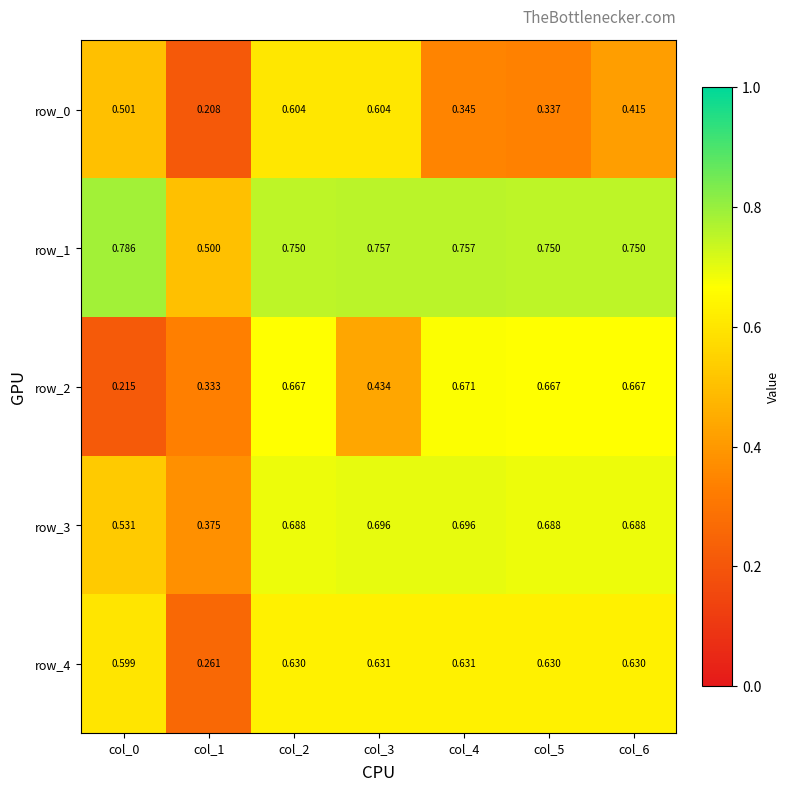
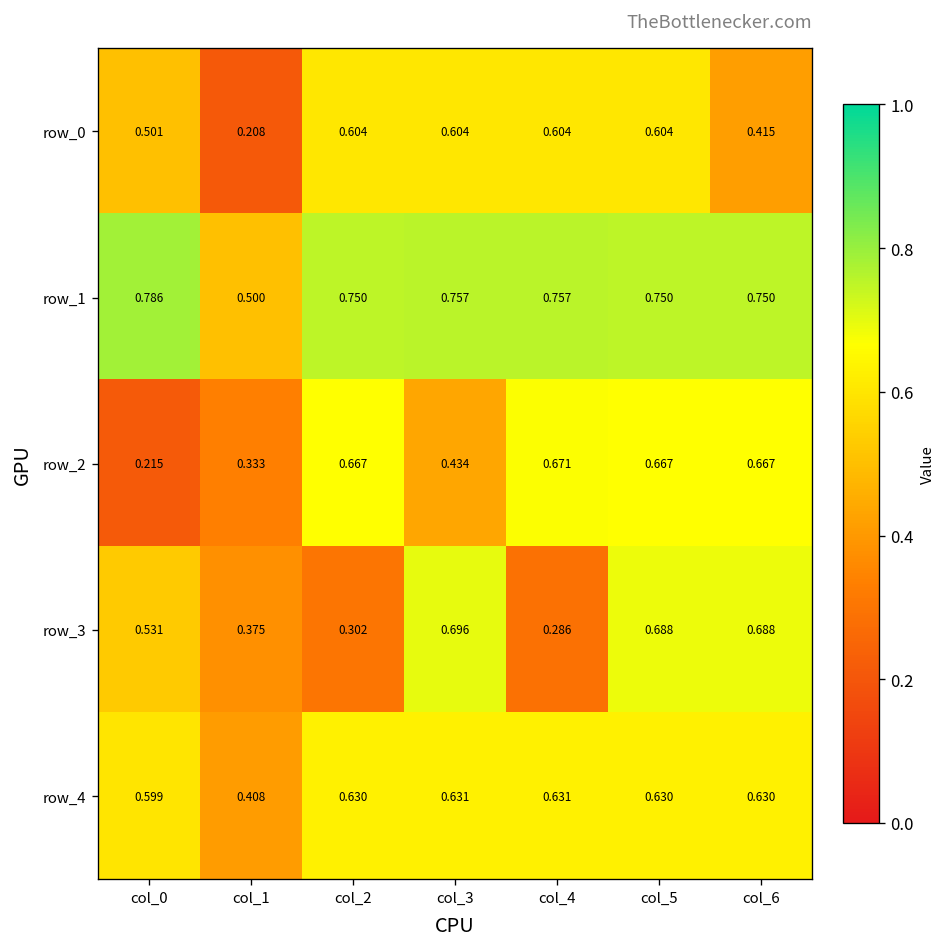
row_0, col_4: 0.345 -> 0.604
row_0, col_5: 0.337 -> 0.604
row_3, col_2: 0.688 -> 0.302
row_3, col_4: 0.696 -> 0.286
row_4, col_1: 0.261 -> 0.408
